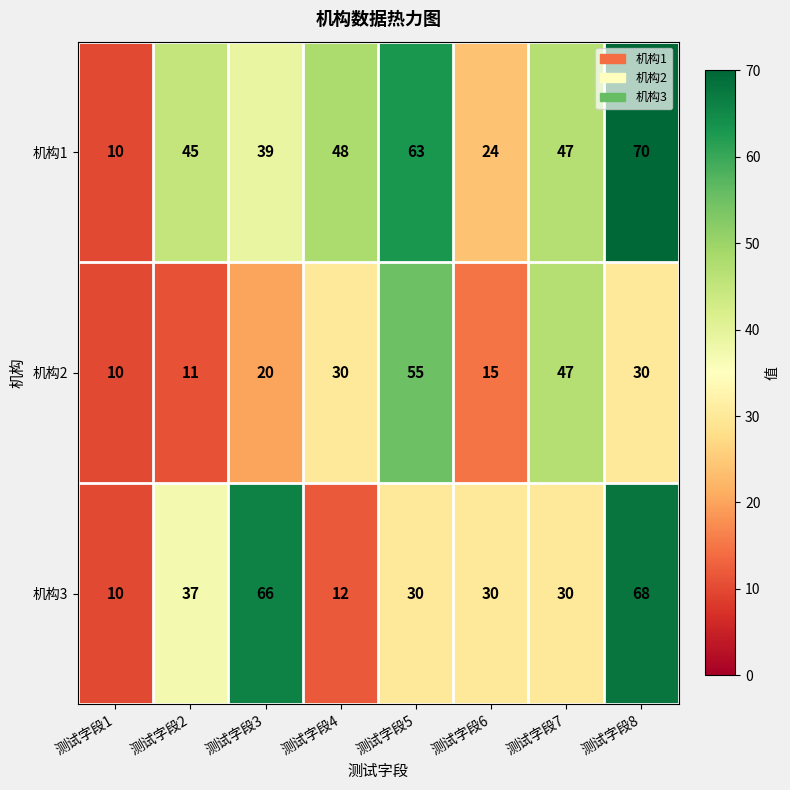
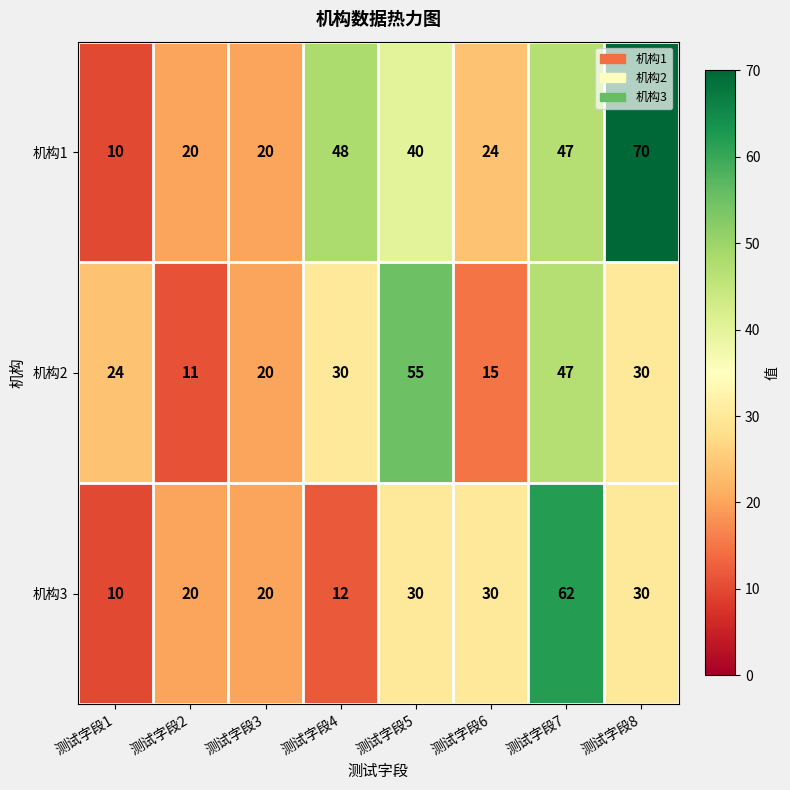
机构1, 测试字段2: 45 -> 20
机构1, 测试字段3: 39 -> 20
机构1, 测试字段5: 63 -> 40
机构2, 测试字段1: 10 -> 24
机构3, 测试字段2: 37 -> 20
机构3, 测试字段3: 66 -> 20
机构3, 测试字段7: 30 -> 62
机构3, 测试字段8: 68 -> 30
